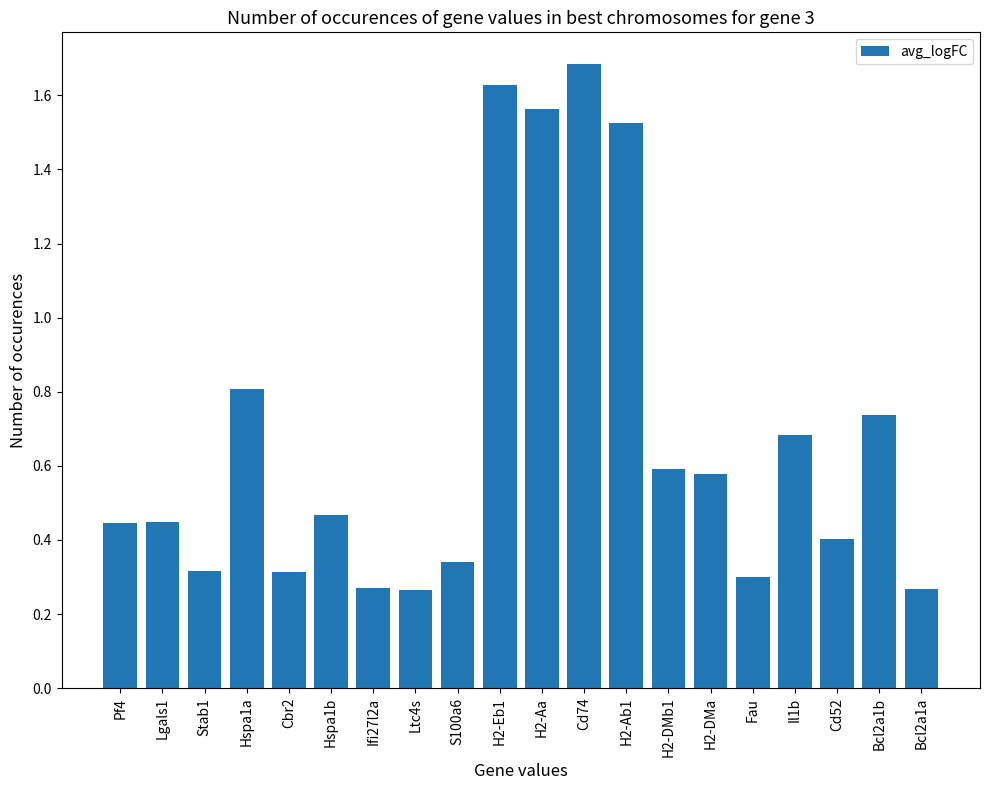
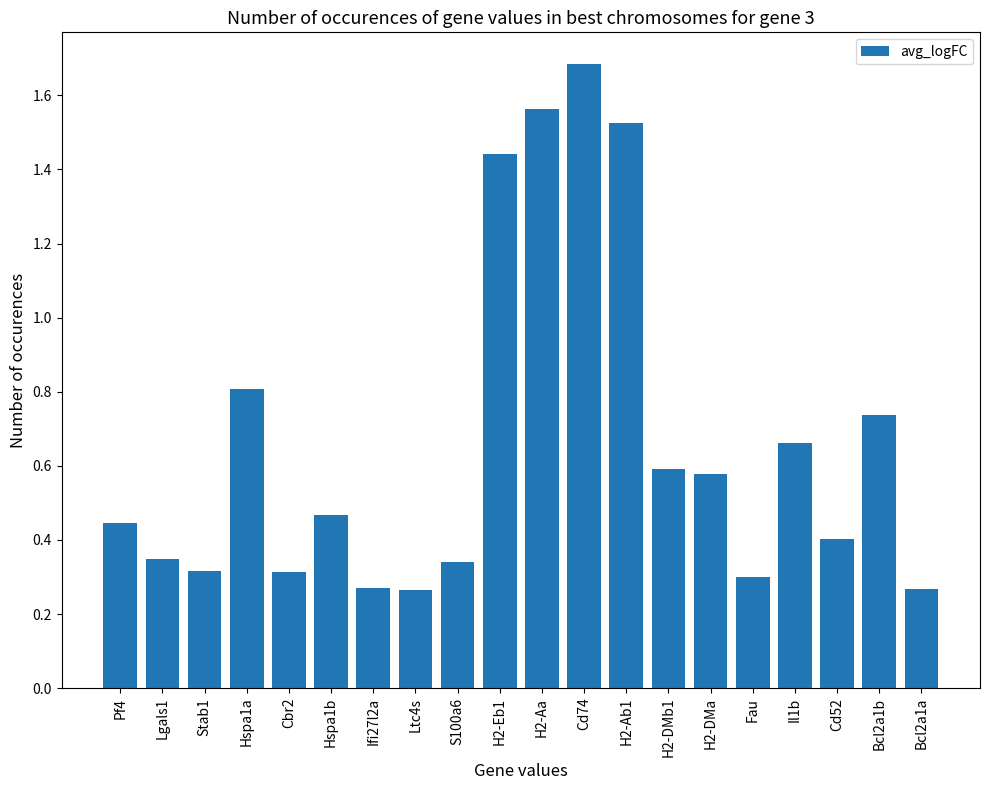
Lgals1: 0.45 -> 0.35
H2-Eb1: 1.63 -> 1.44
Il1b: 0.68 -> 0.66
